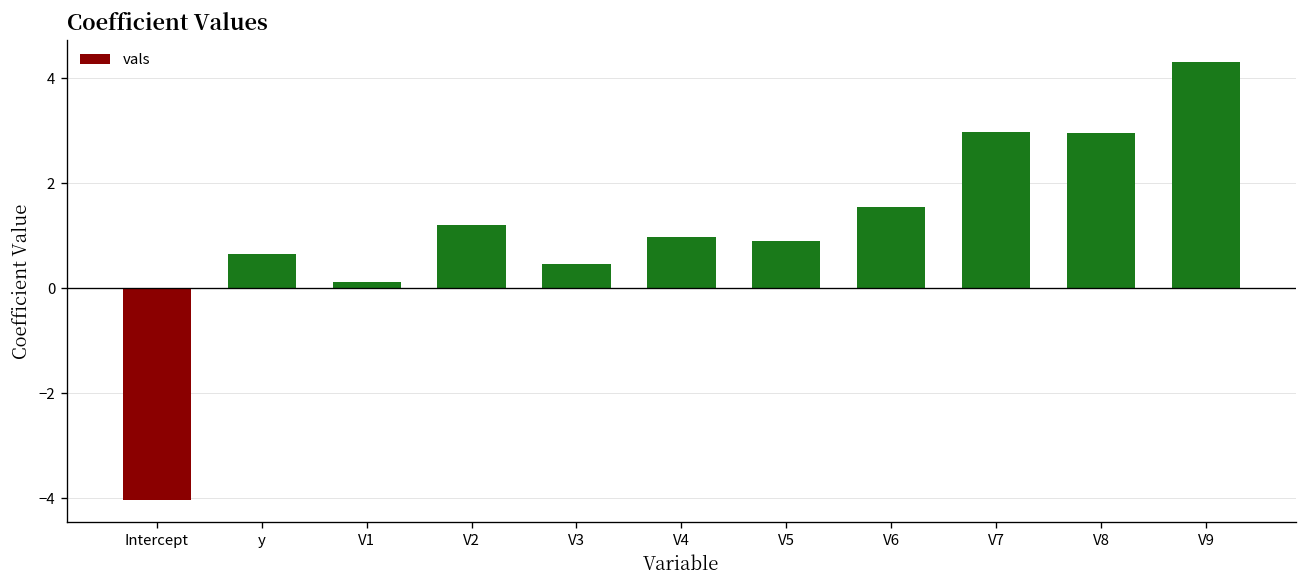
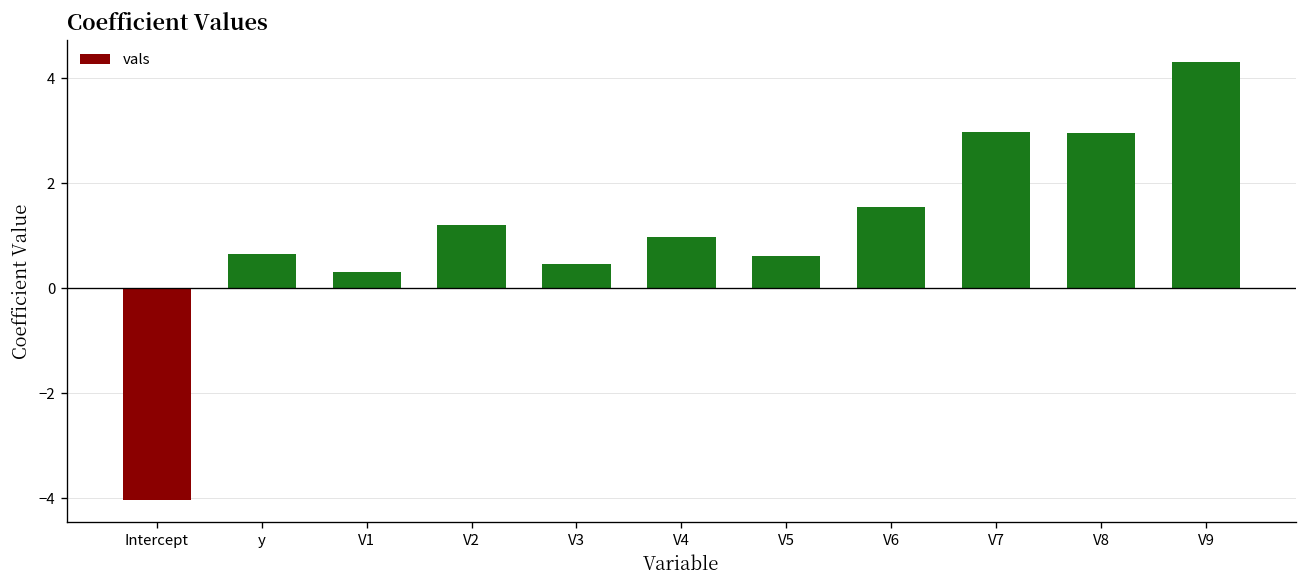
V1: 0.1 -> 0.3
V5: 0.9 -> 0.6
